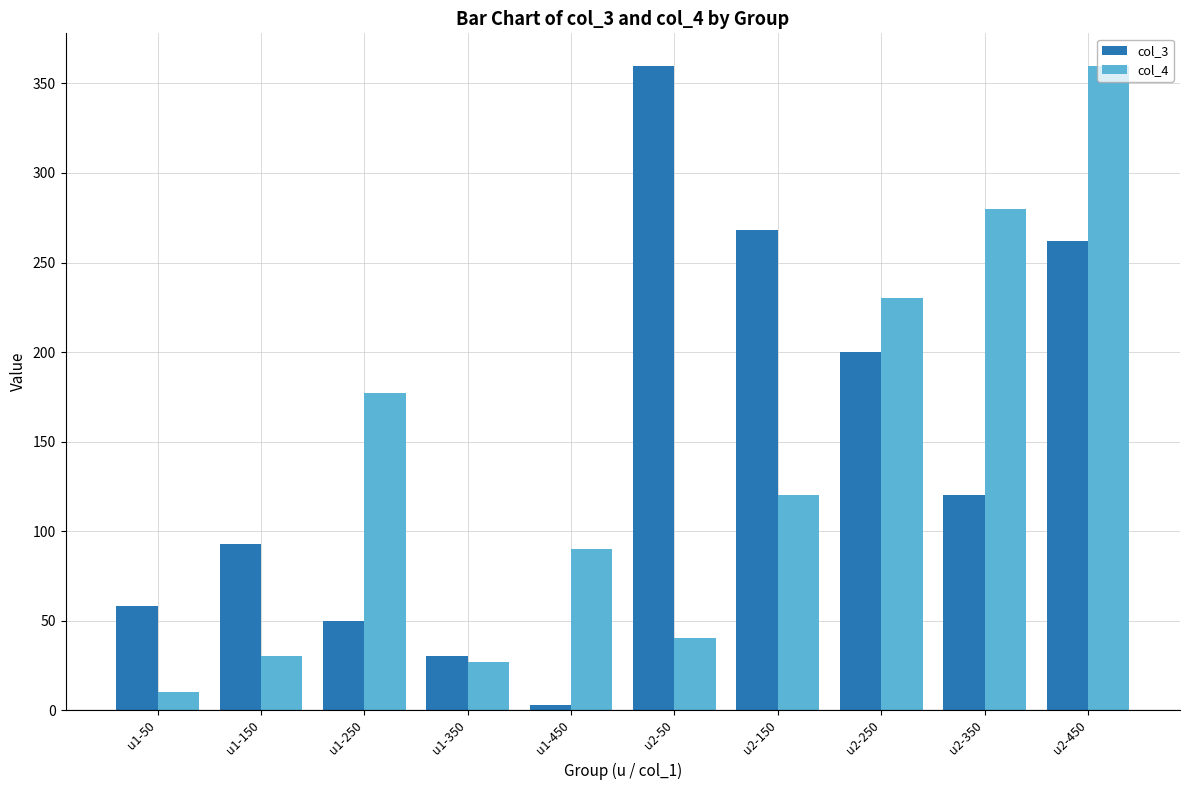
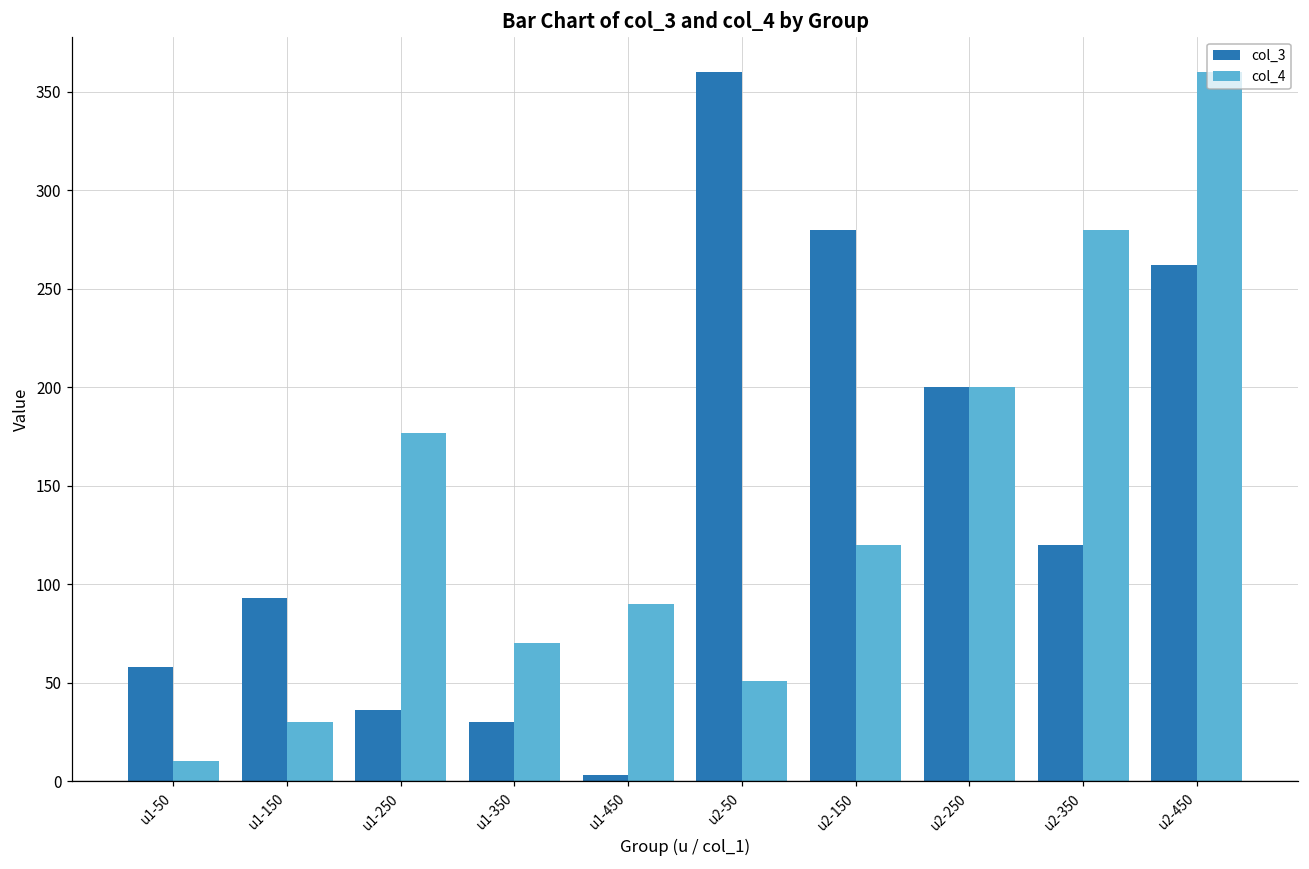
col_3, u1-250: 50 -> 36
col_4, u1-350: 27 -> 70
col_4, u2-50: 40 -> 51
col_3, u2-150: 268 -> 280
col_4, u2-250: 230 -> 200
